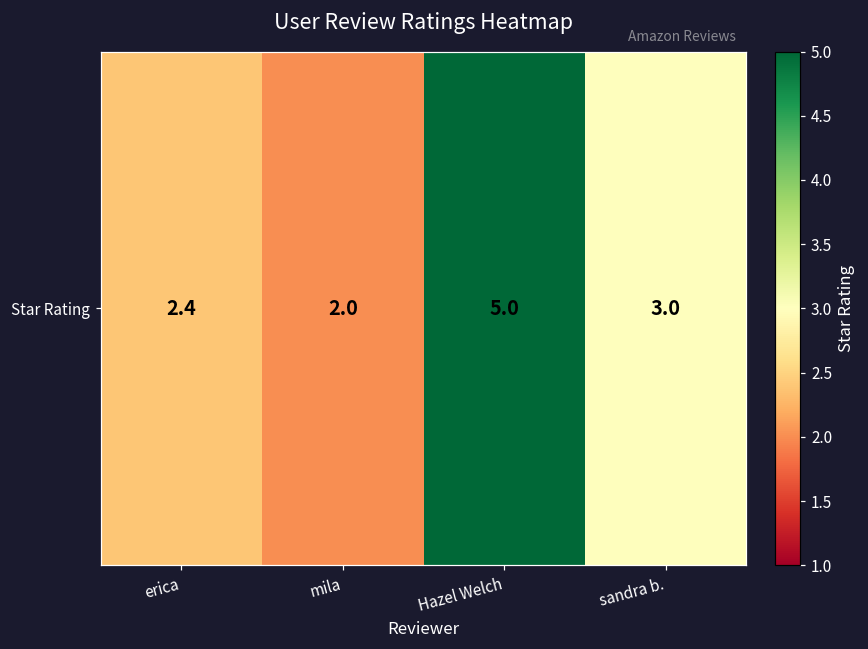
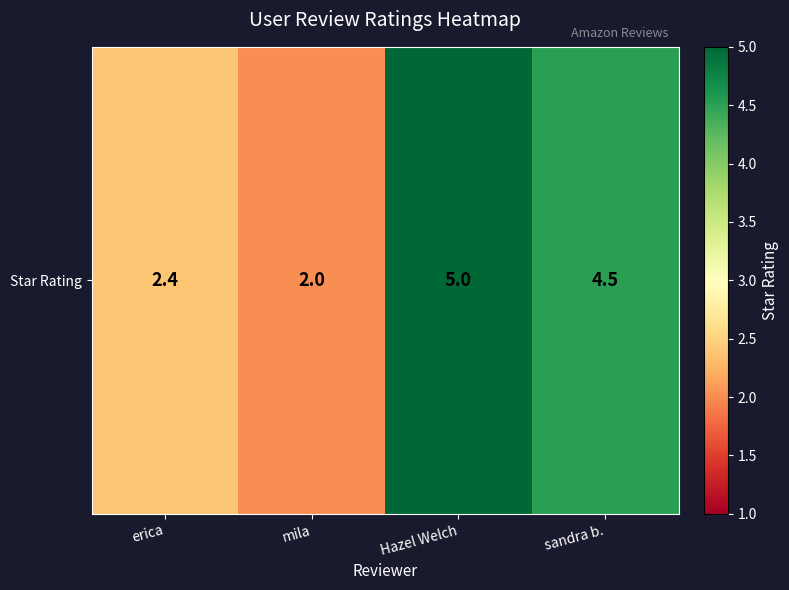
Star Rating, sandra b.: 3.0 -> 4.5
